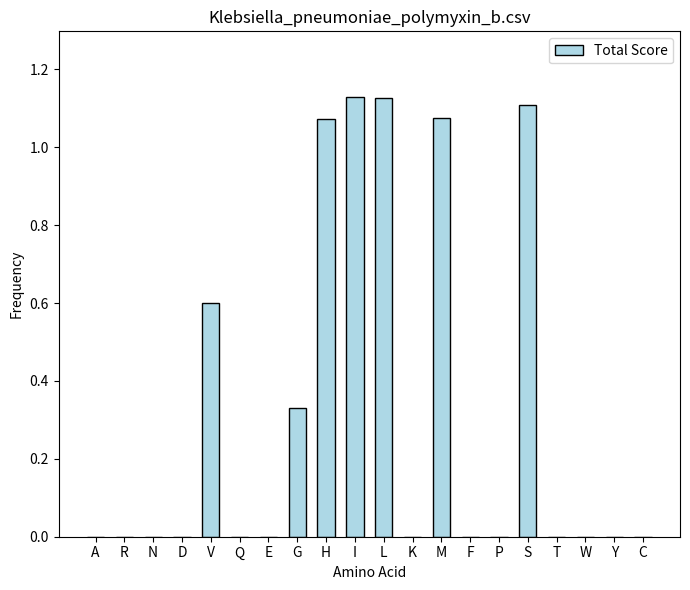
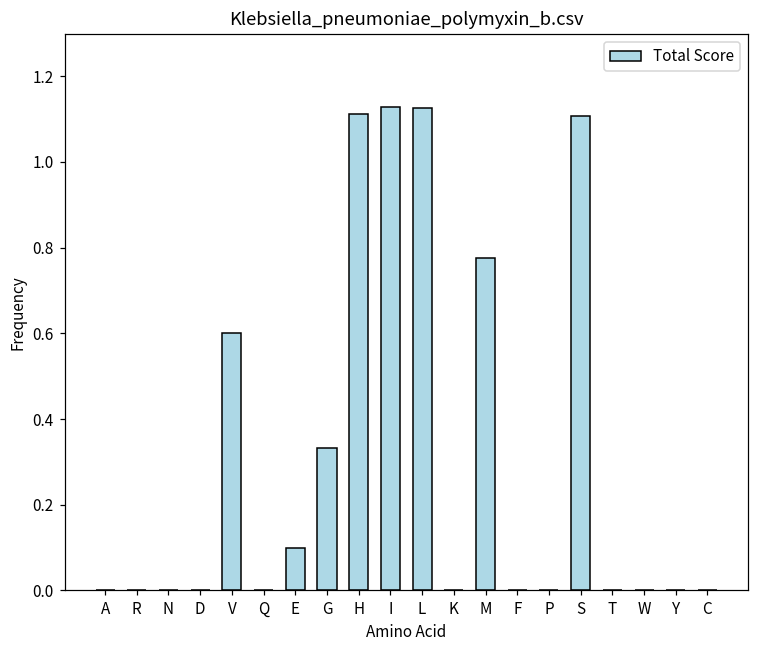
E: 0.0 -> 0.1
H: 1.07 -> 1.11
M: 1.08 -> 0.78
